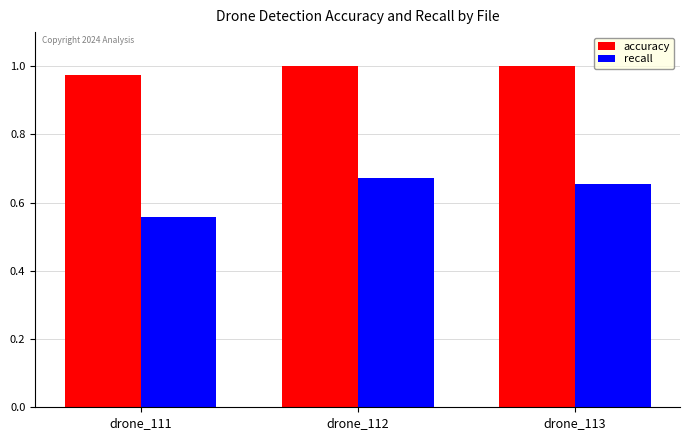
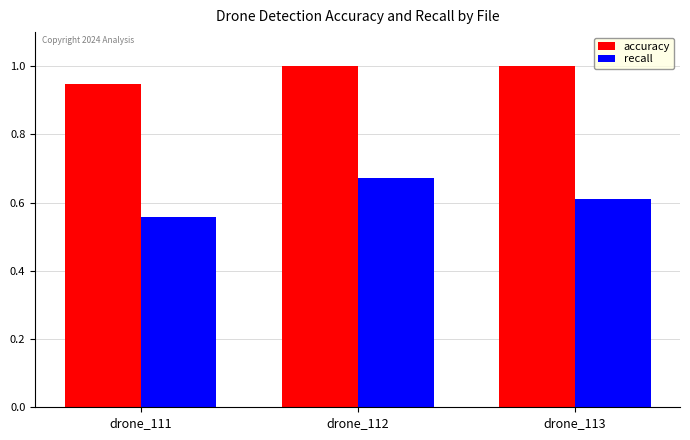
accuracy, drone_111: 0.98 -> 0.95
recall, drone_113: 0.65 -> 0.61
